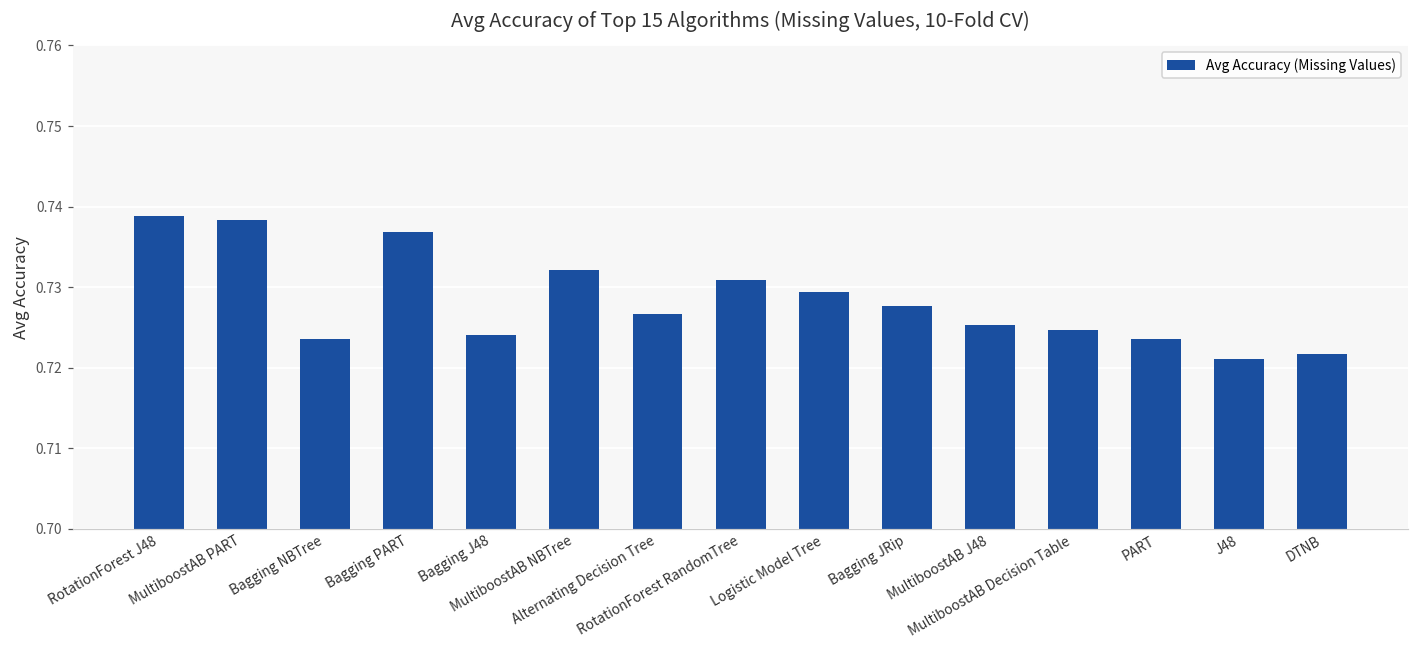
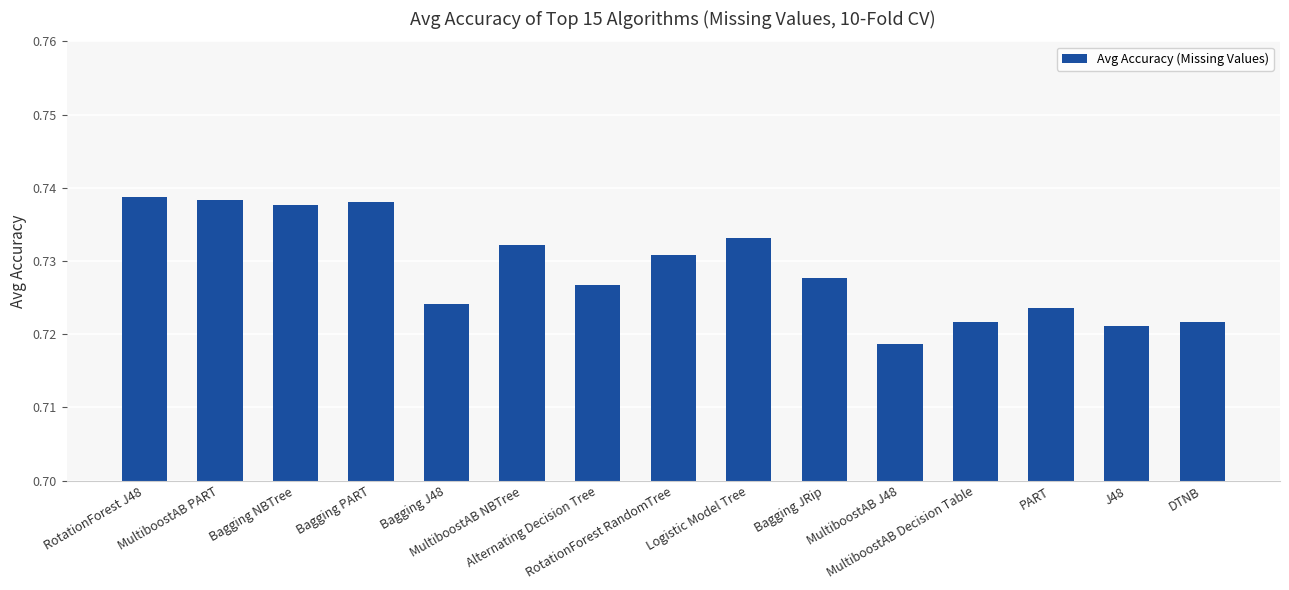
Bagging NBTree: 0.724 -> 0.738
Bagging PART: 0.737 -> 0.738
Logistic Model Tree: 0.729 -> 0.733
MultiboostAB J48: 0.725 -> 0.719
MultiboostAB Decision Table: 0.725 -> 0.722
